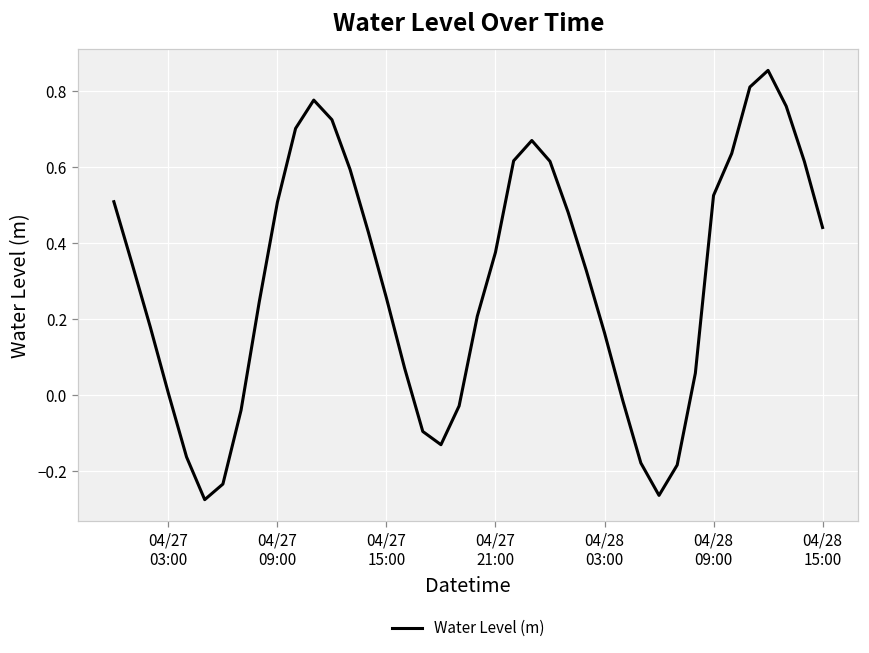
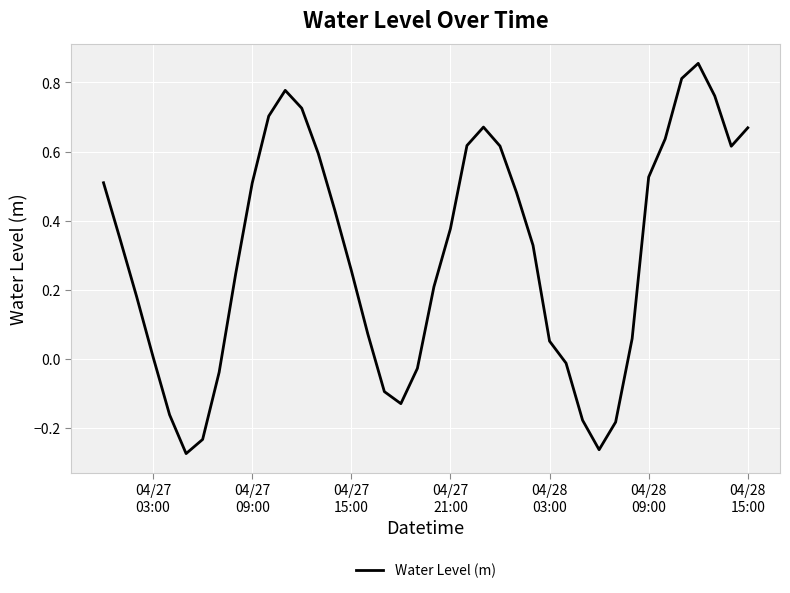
04/28 03:00: 0.16 -> 0.05
04/28 15:00: 0.44 -> 0.67
